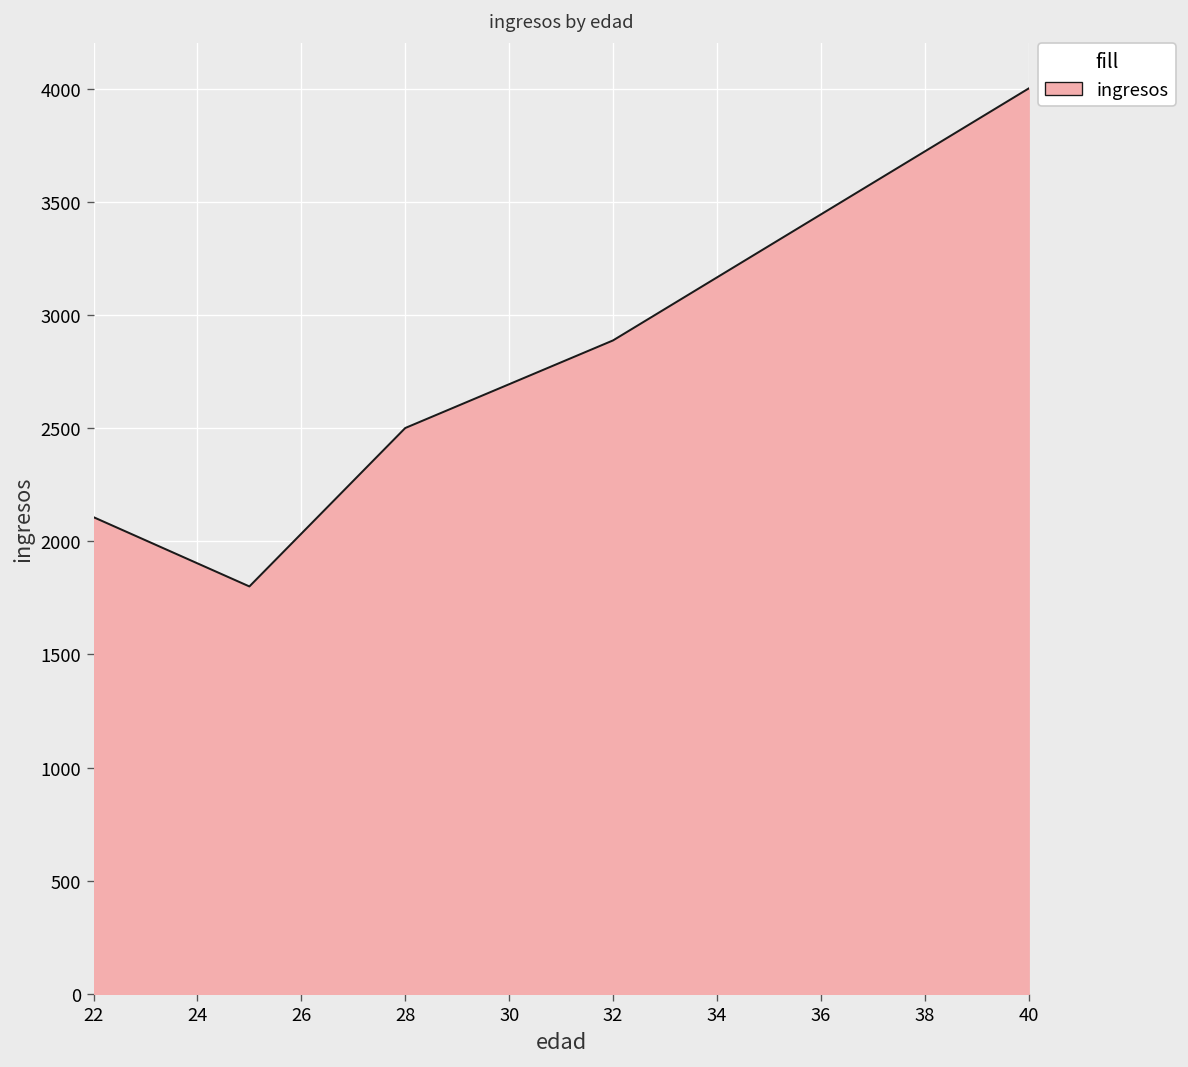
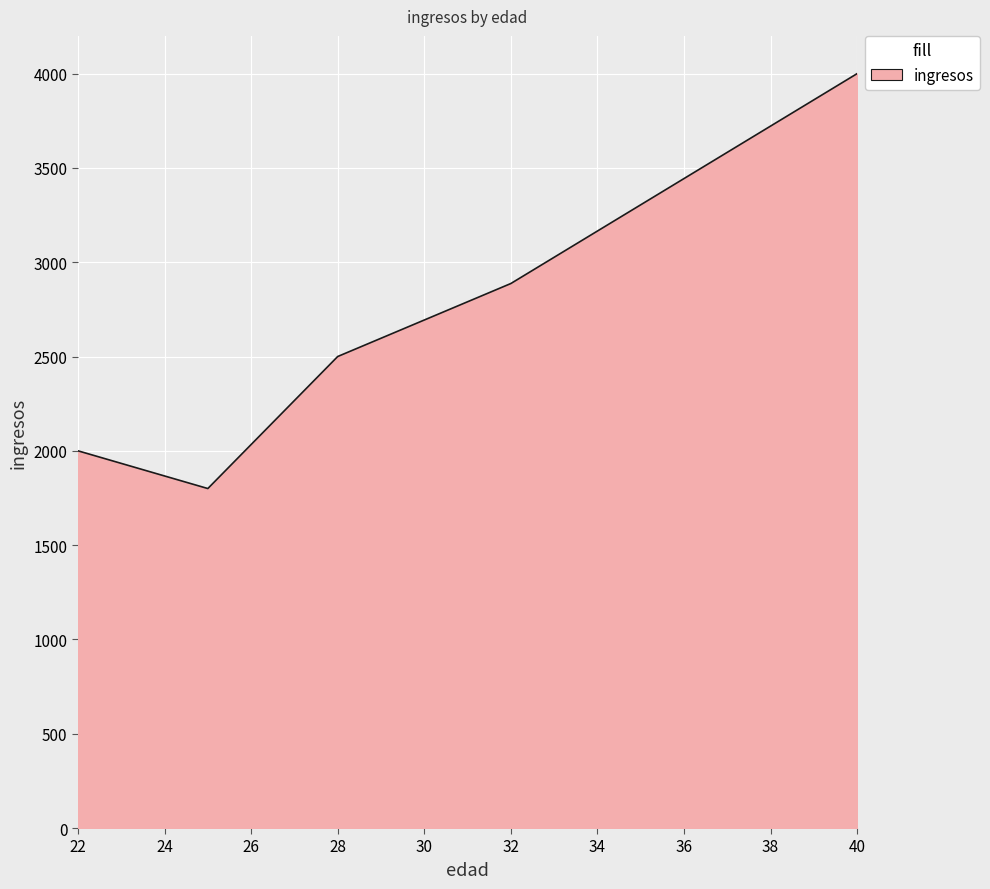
22: 2110 -> 2000
